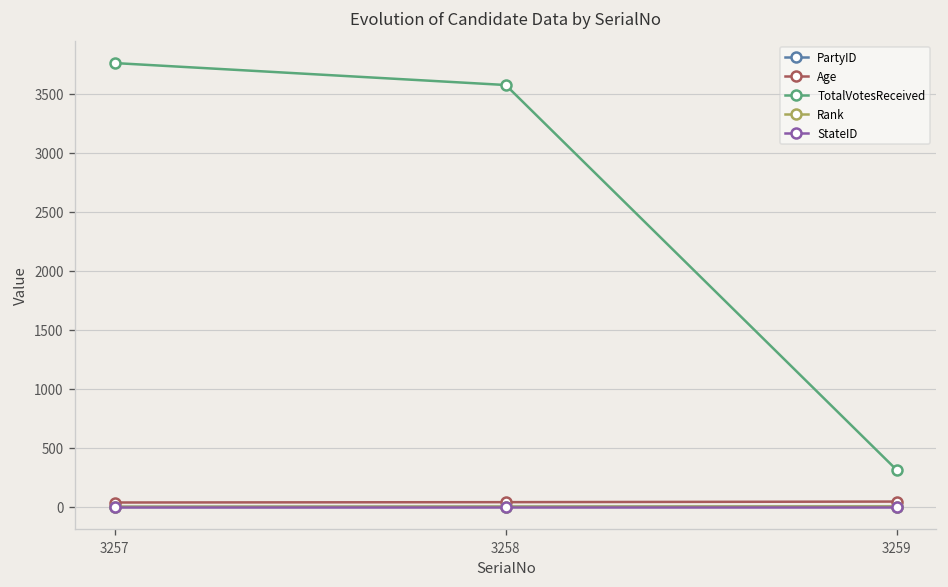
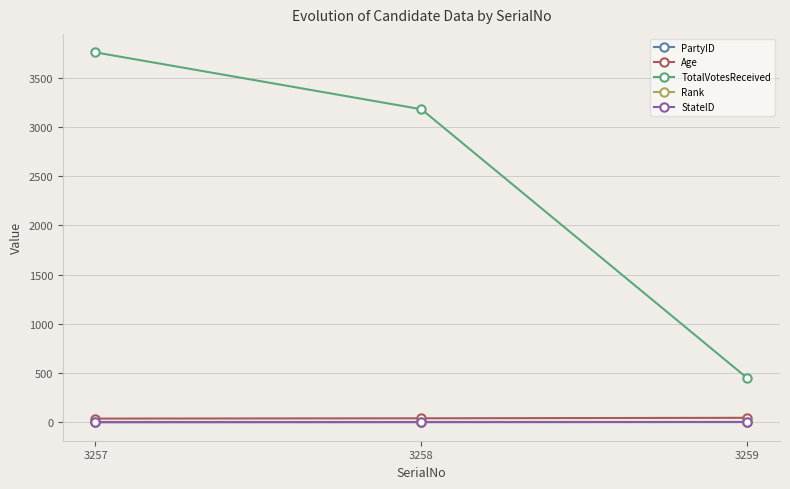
TotalVotesReceived, 3258: 3600 -> 3200
TotalVotesReceived, 3259: 300 -> 400
